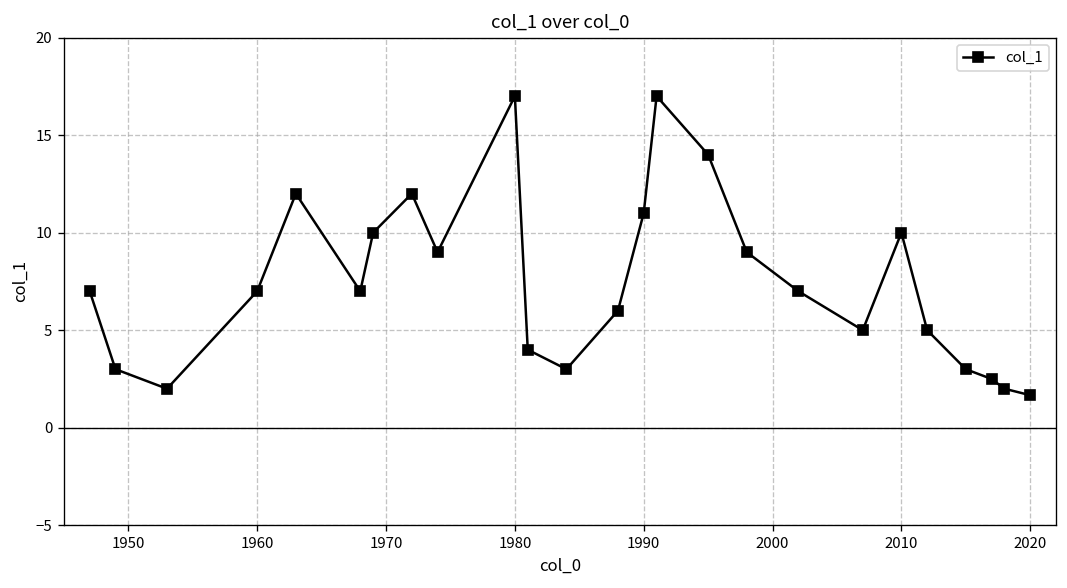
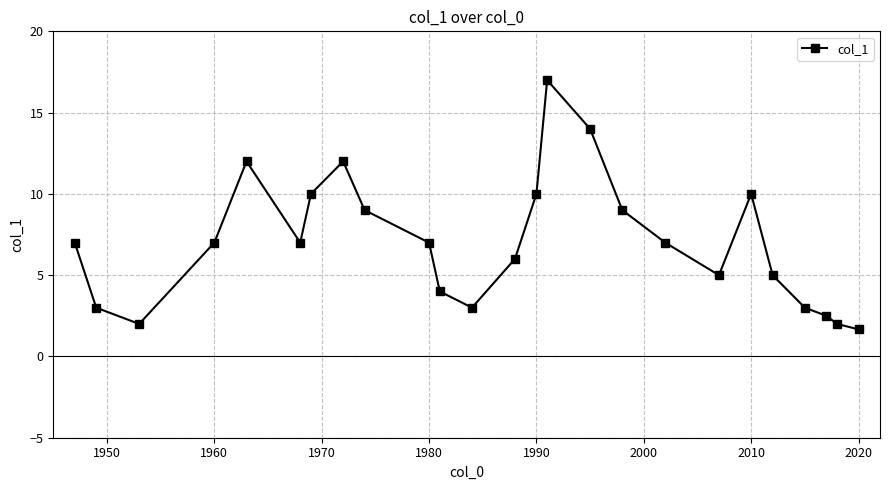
1980: 17 -> 7
1990: 11 -> 10
